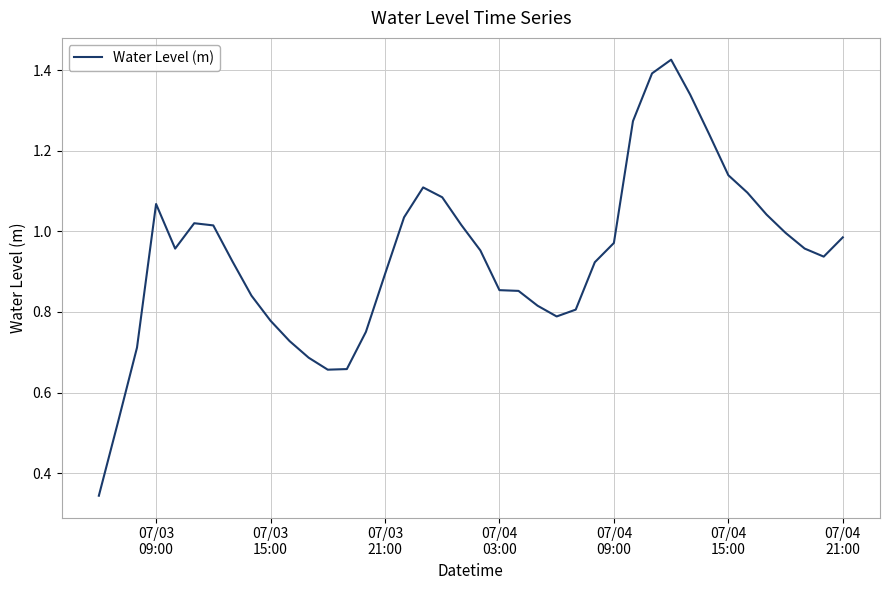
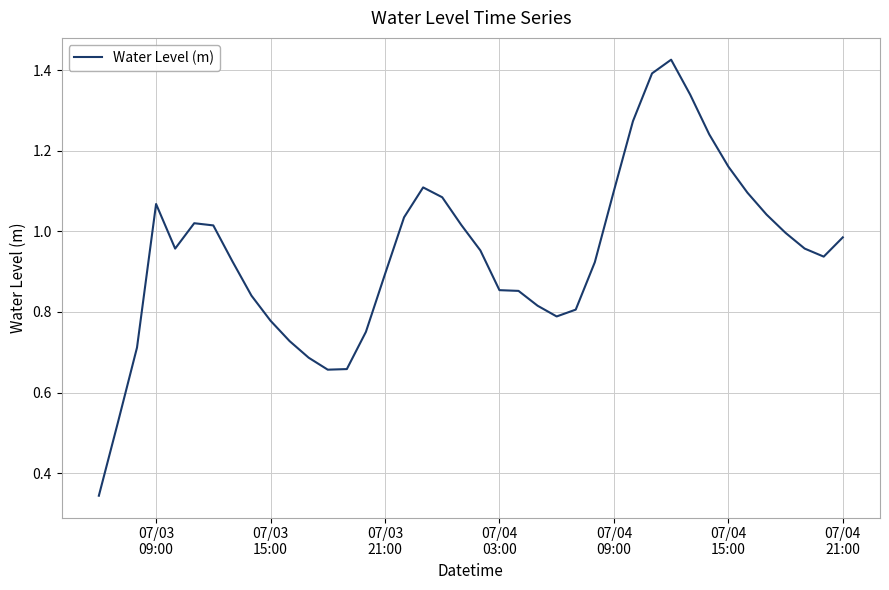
07/04 09:00: 0.97 -> 1.10
07/04 15:00: 1.14 -> 1.16
